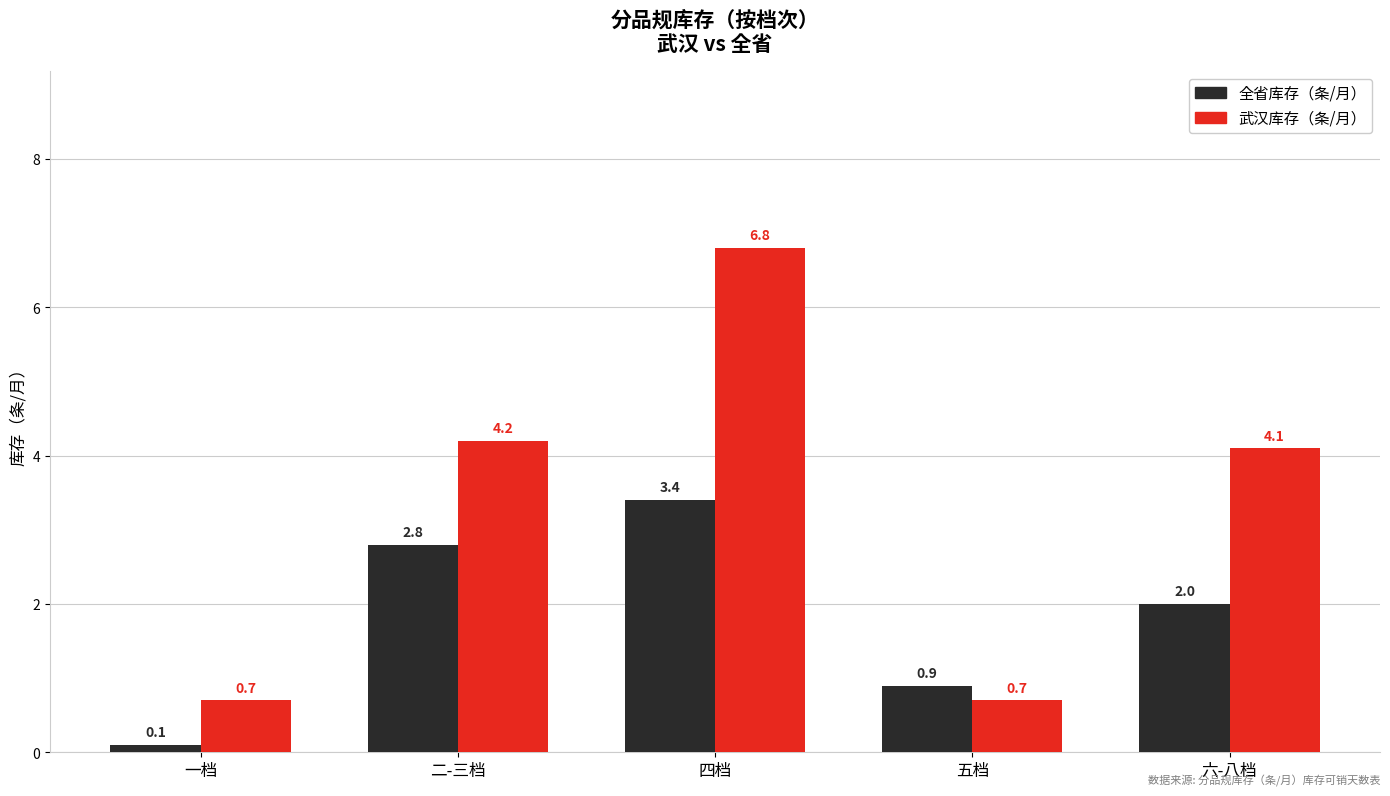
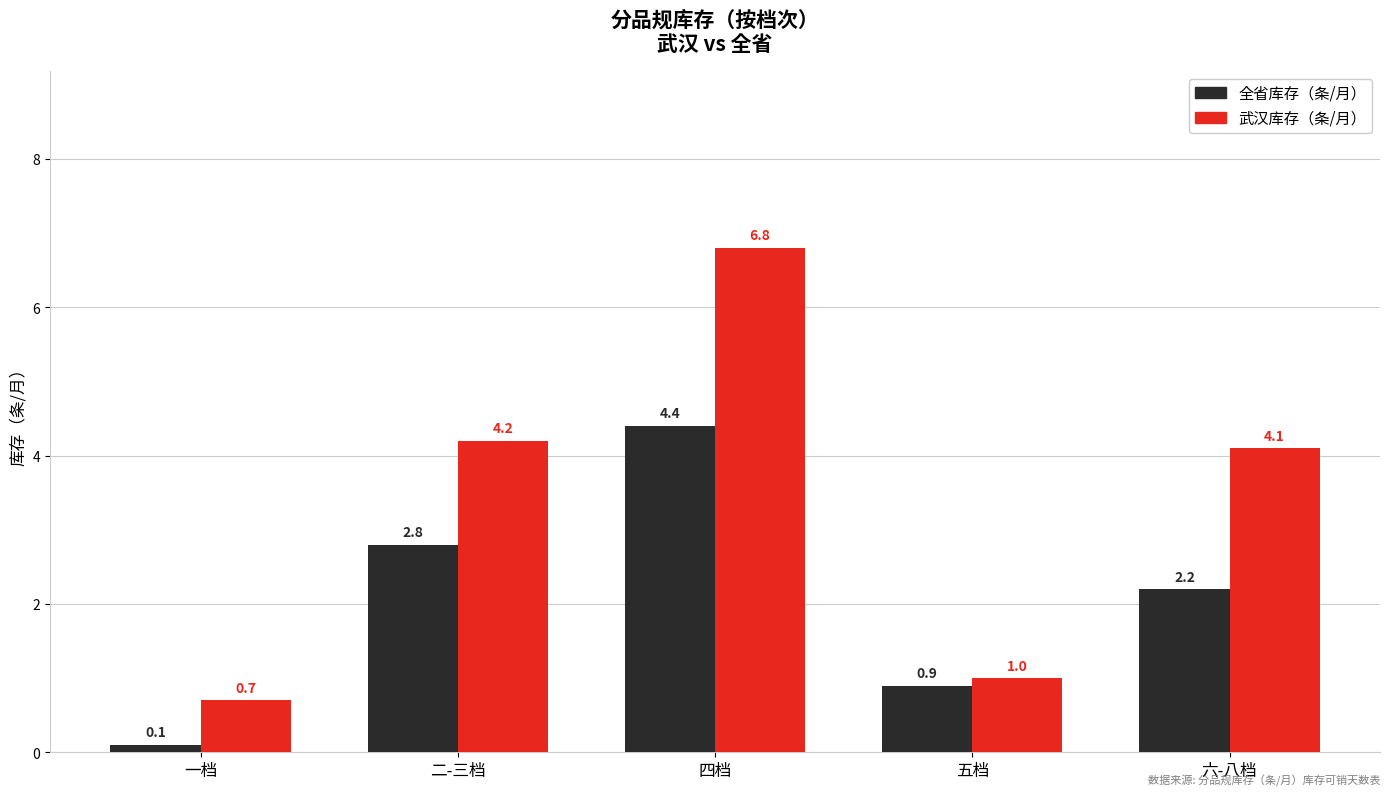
全省库存（条/月）, 四档: 3.4 -> 4.4
武汉库存（条/月）, 五档: 0.7 -> 1.0
全省库存（条/月）, 六-八档: 2.0 -> 2.2
